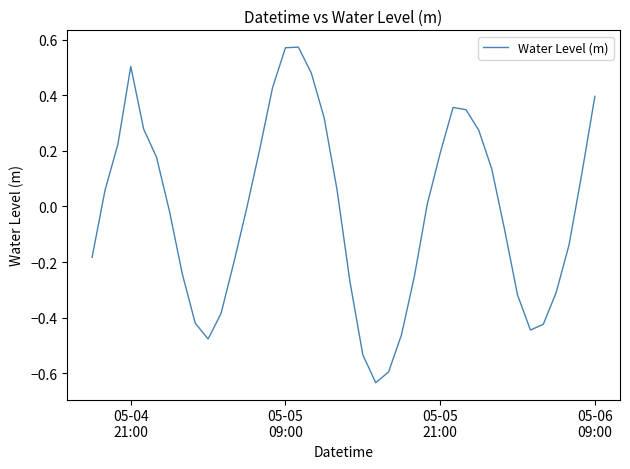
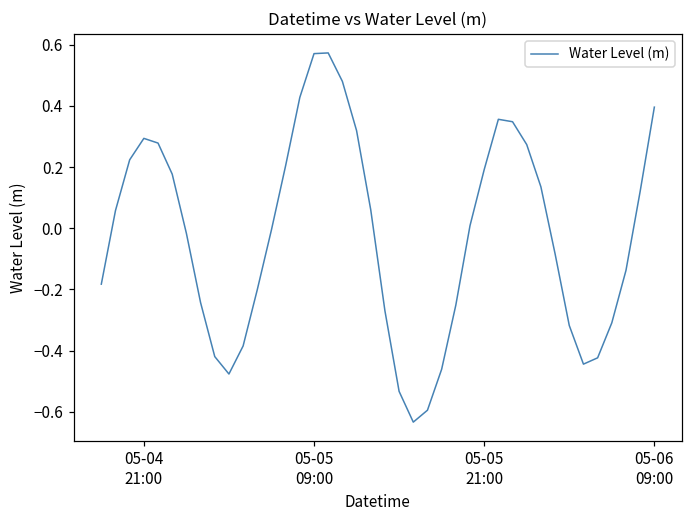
05-04 21:00: 0.50 -> 0.29
